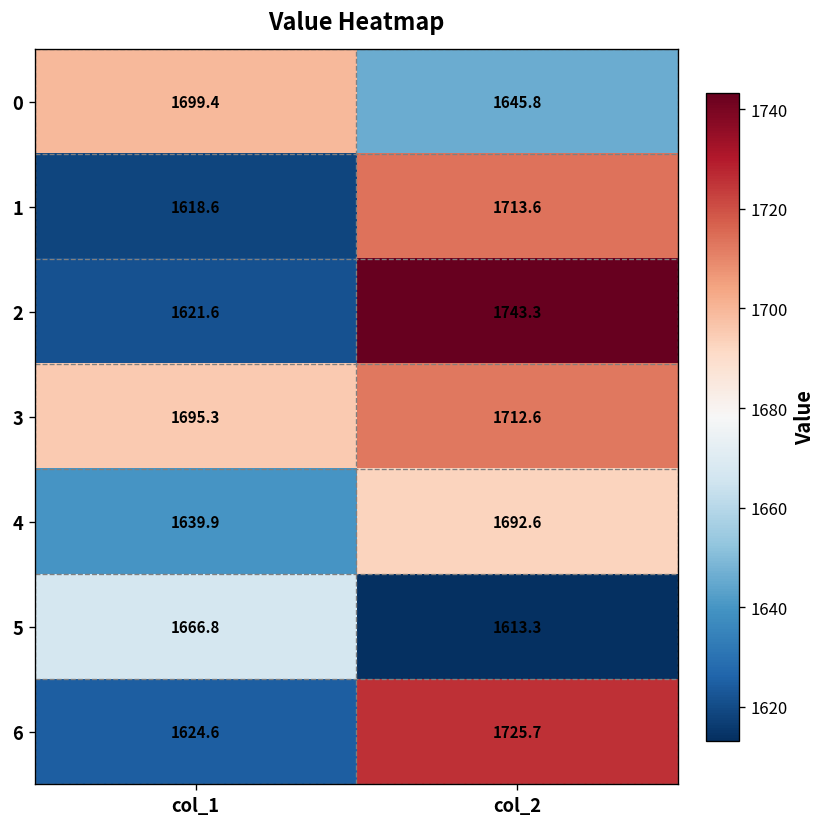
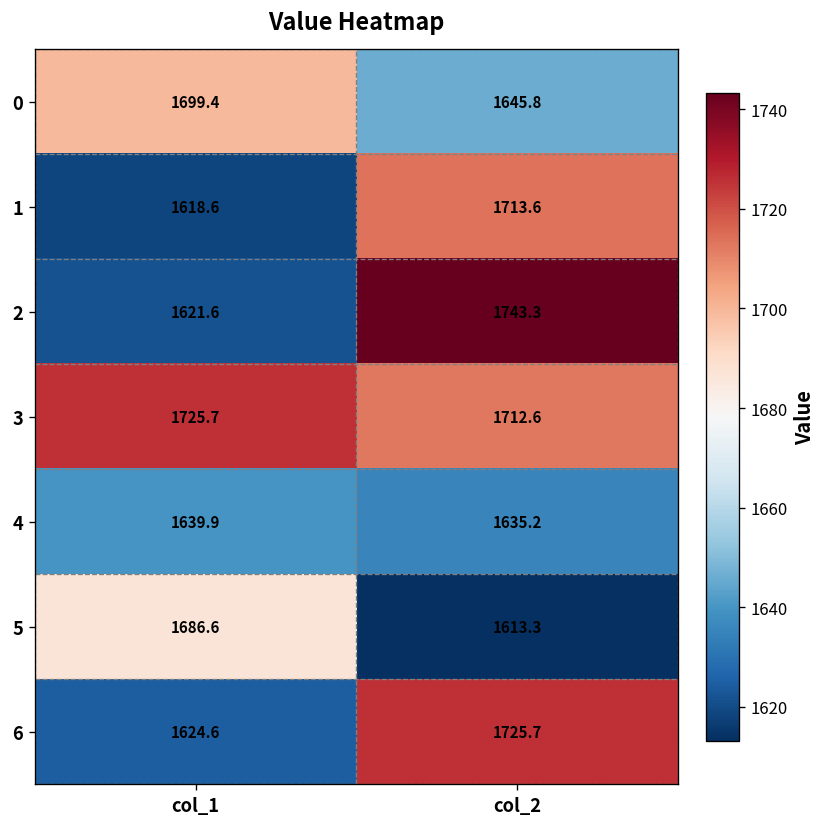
3, col_1: 1695.3 -> 1725.7
4, col_2: 1692.6 -> 1635.2
5, col_1: 1666.8 -> 1686.6
